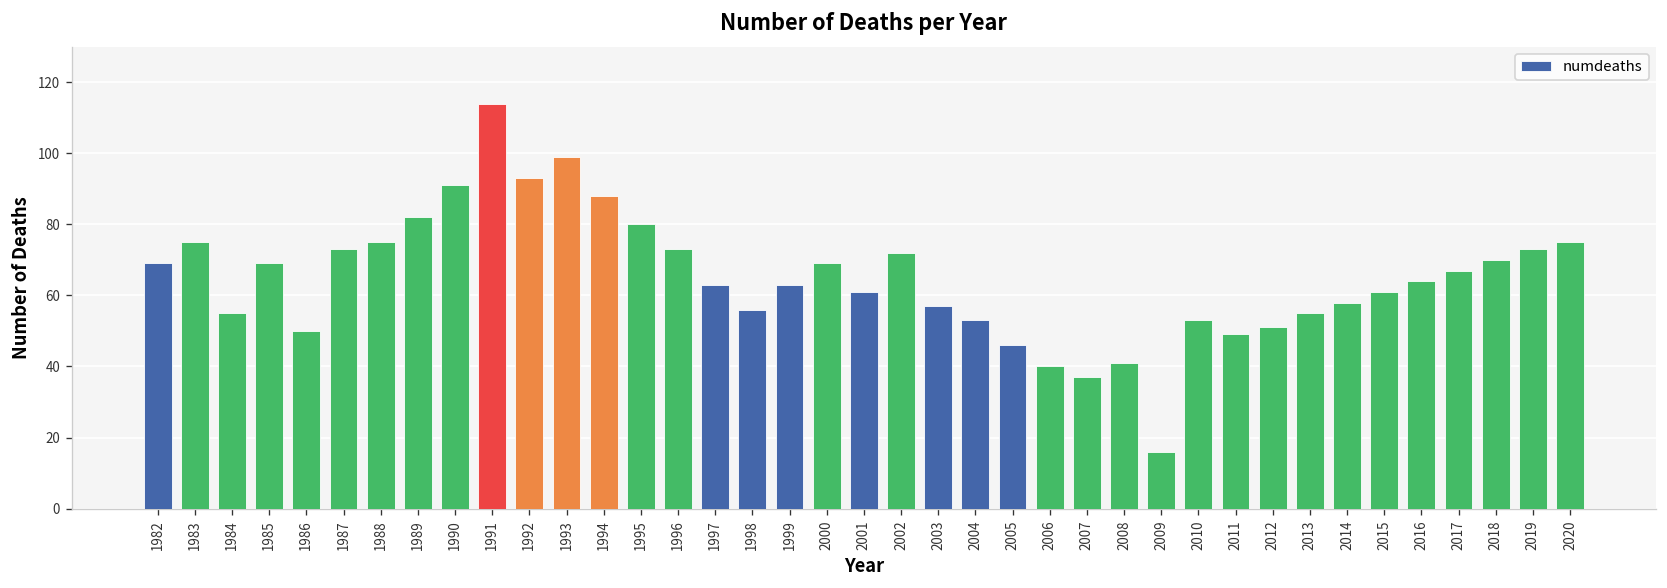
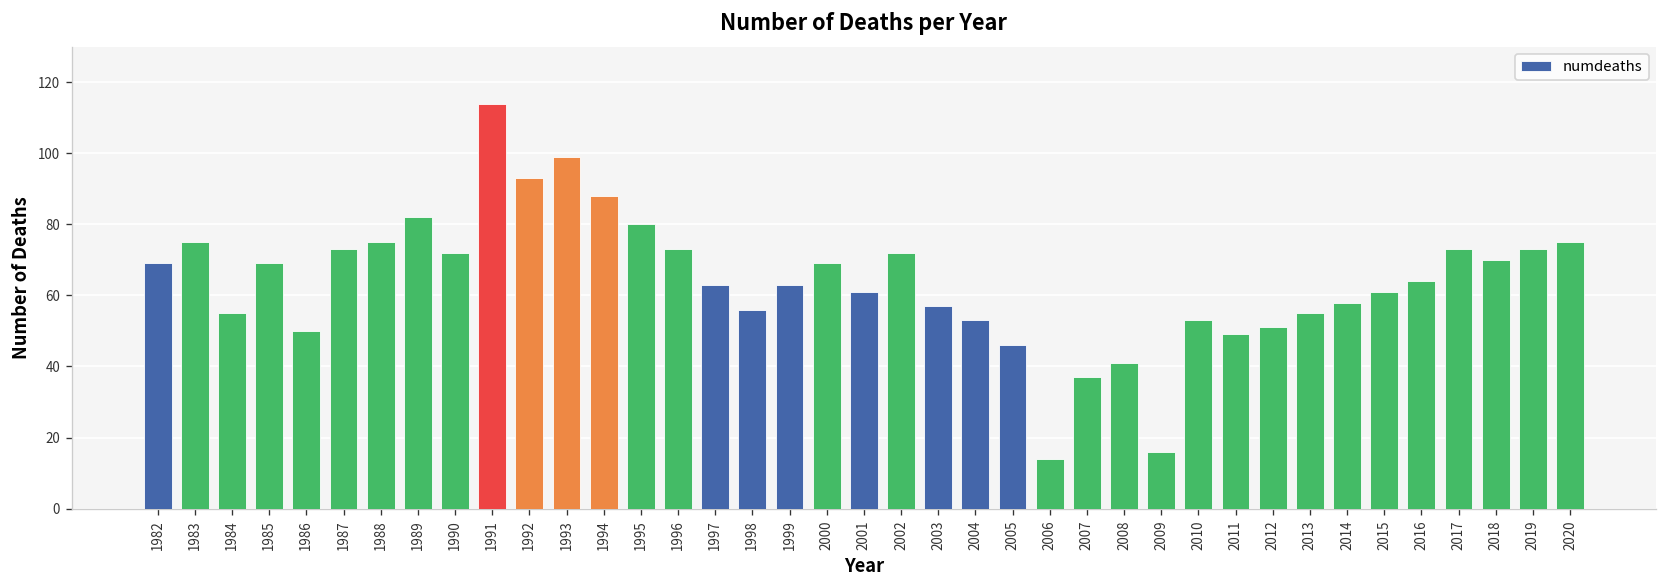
1990: 91 -> 72
2006: 40 -> 14
2017: 67 -> 73
